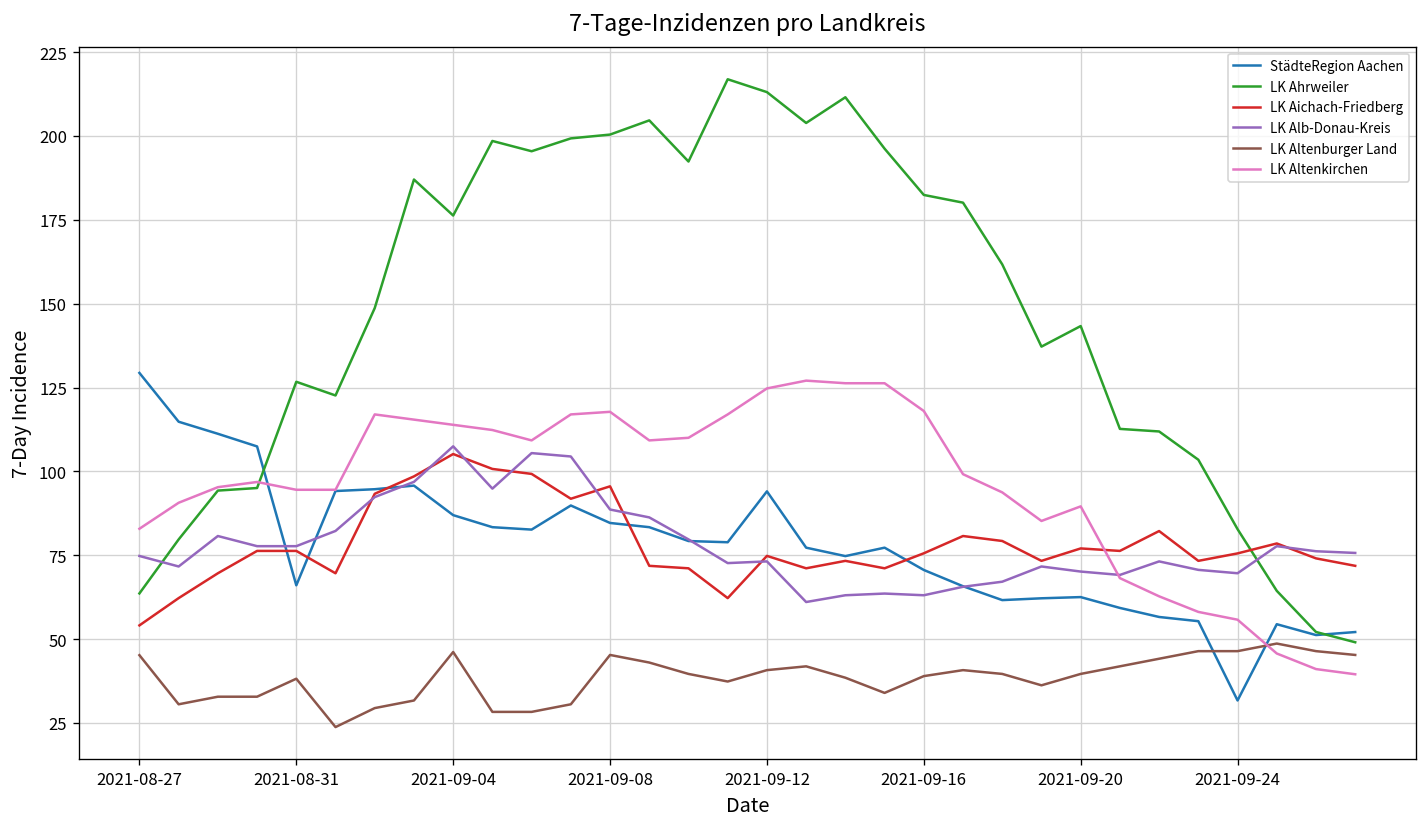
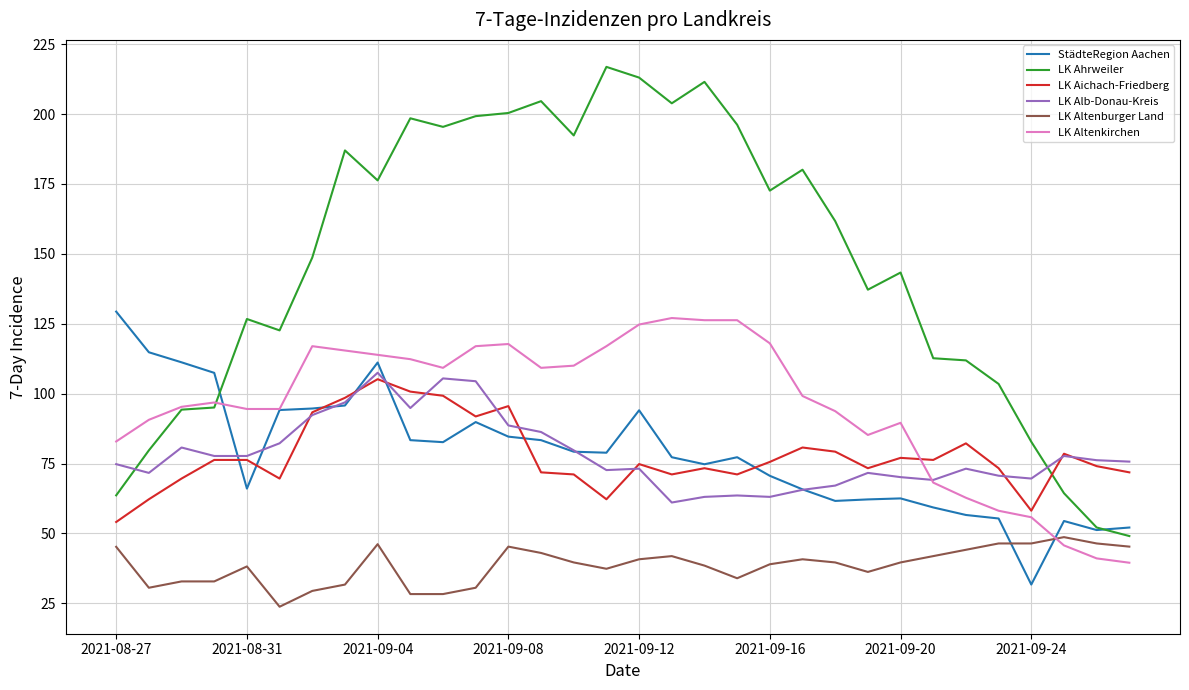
StädteRegion Aachen, 2021-09-04: 87 -> 111
LK Ahrweiler, 2021-09-16: 182 -> 173
LK Aichach-Friedberg, 2021-09-24: 76 -> 58
